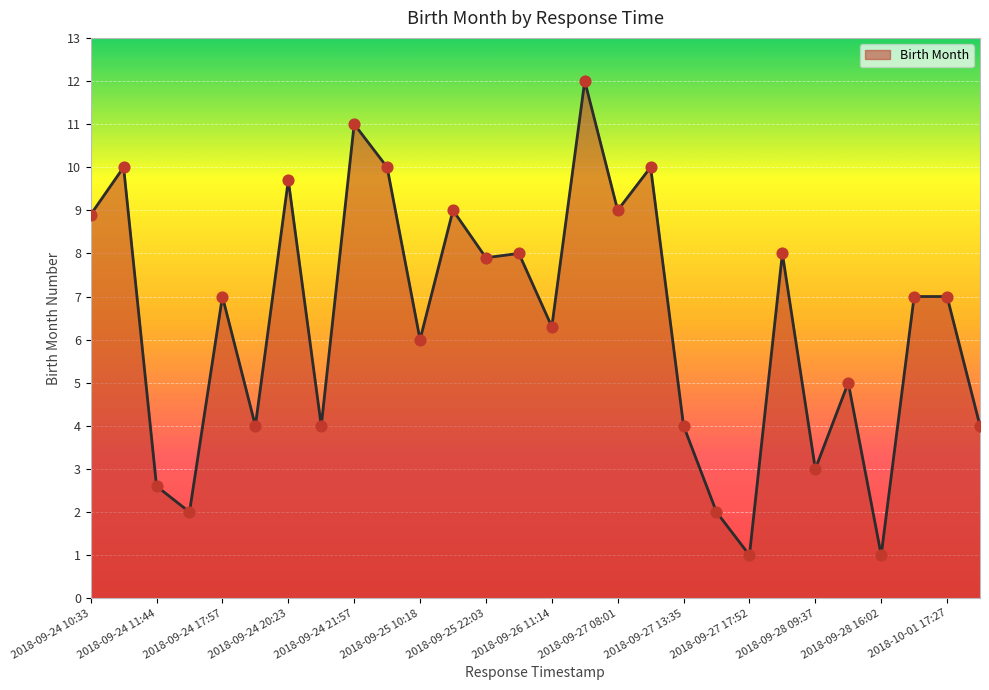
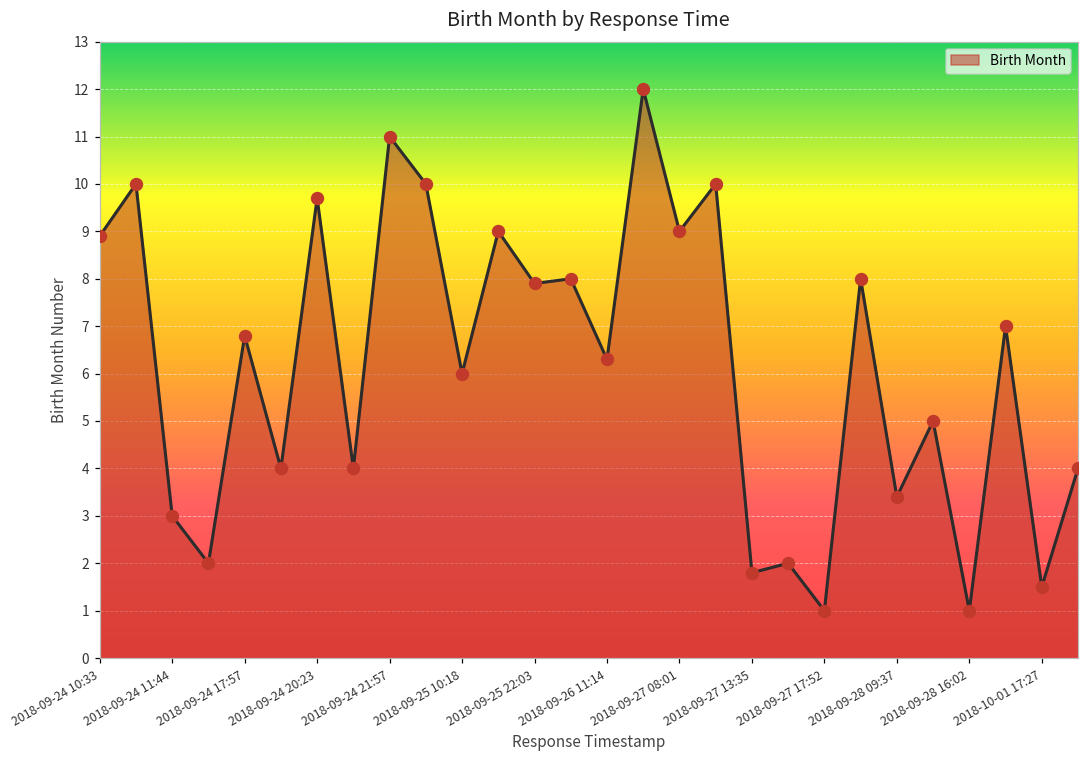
2018-09-24 11:44: 2.6 -> 3.0
2018-09-24 17:57: 7.0 -> 6.8
2018-09-27 13:35: 4.0 -> 1.8
2018-09-28 09:37: 3.0 -> 3.4
2018-10-01 17:27: 7.0 -> 1.5
